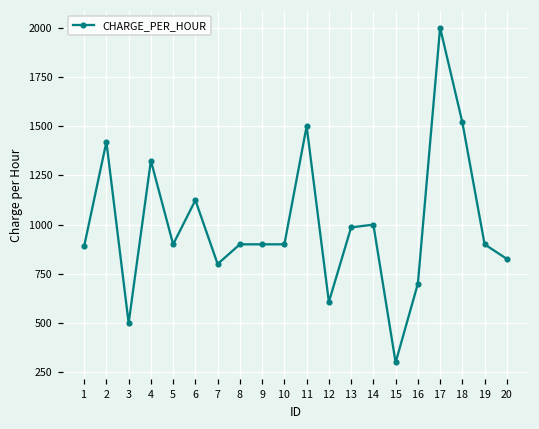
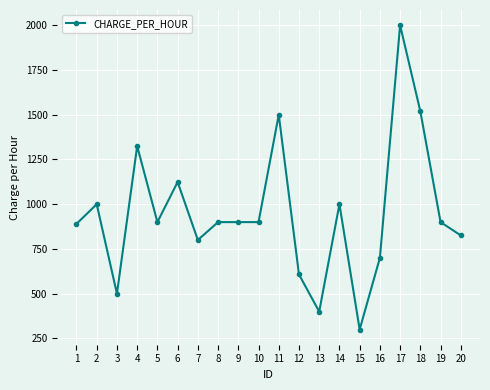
2: 1420 -> 1000
13: 990 -> 400
